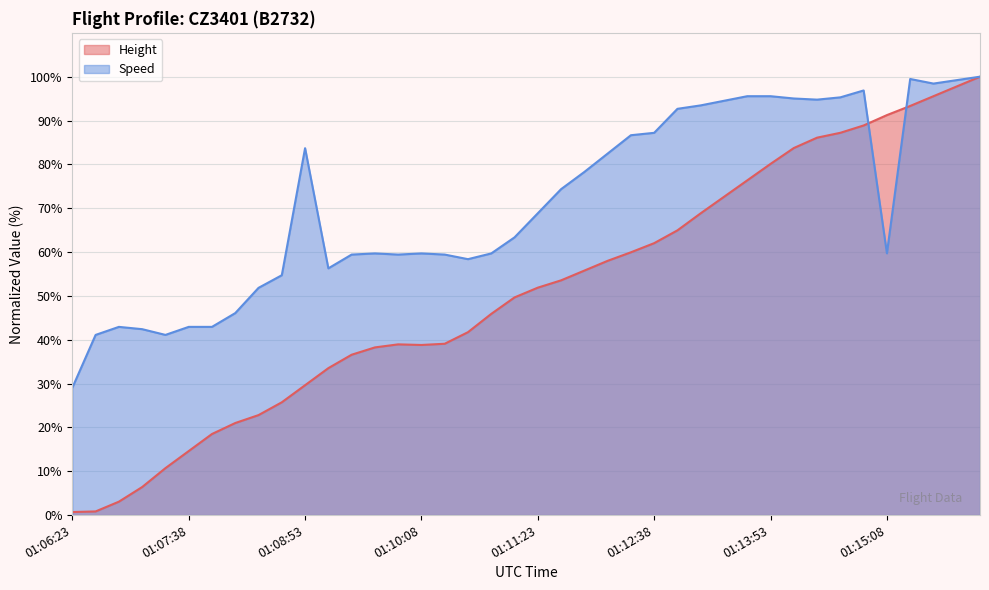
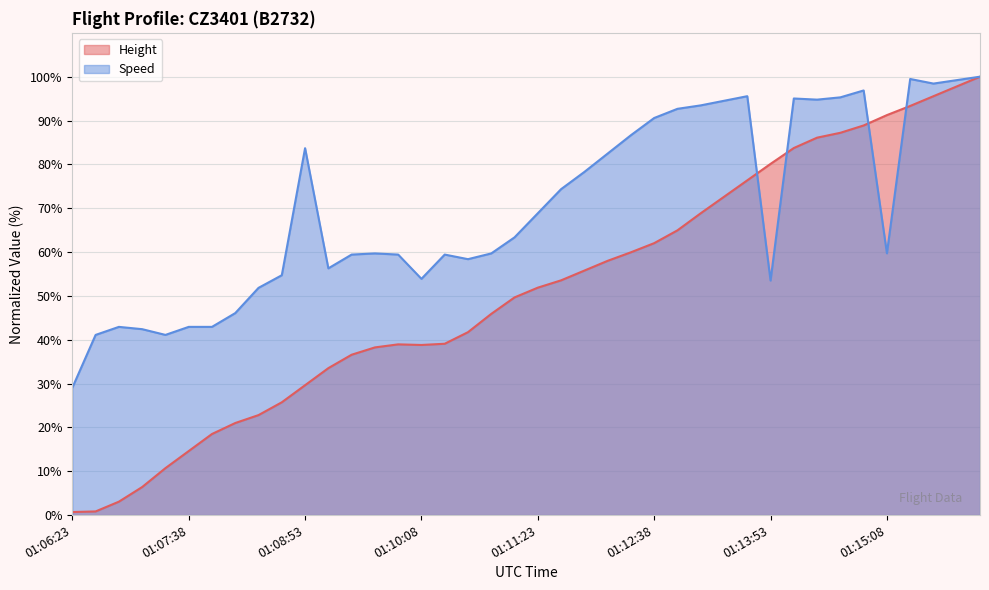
Speed, 01:10:08: 60% -> 54%
Speed, 01:12:38: 87% -> 91%
Speed, 01:13:53: 96% -> 54%
